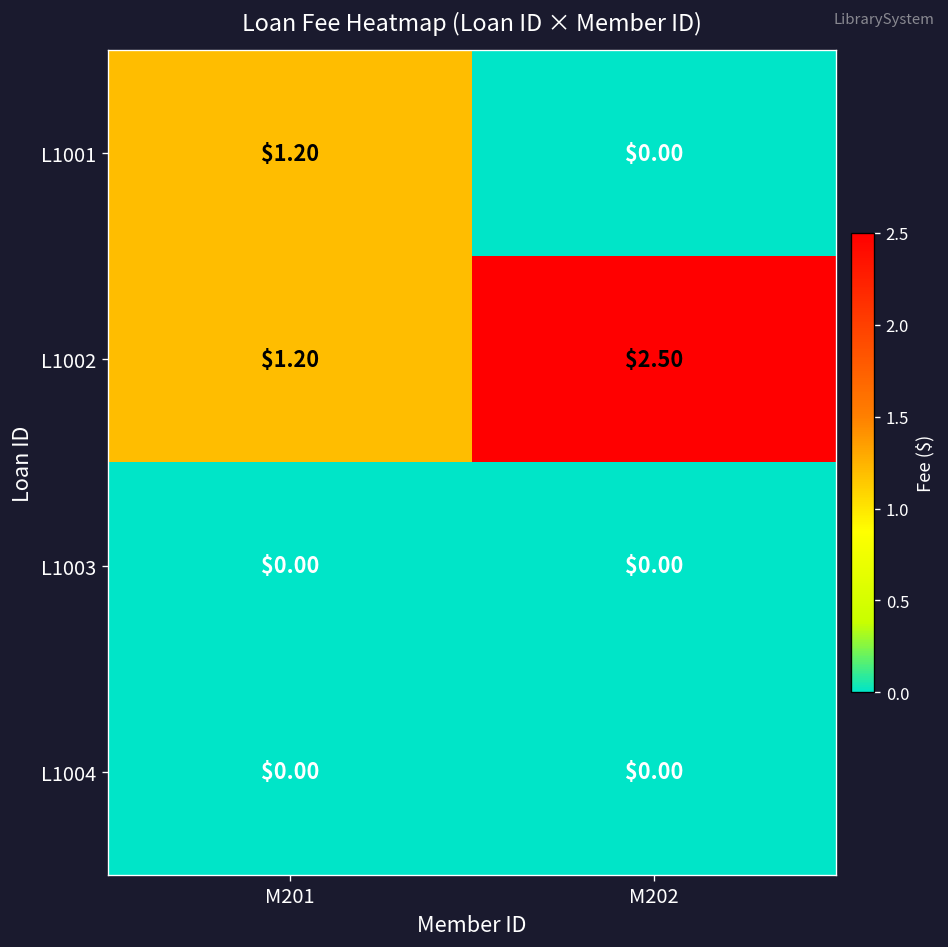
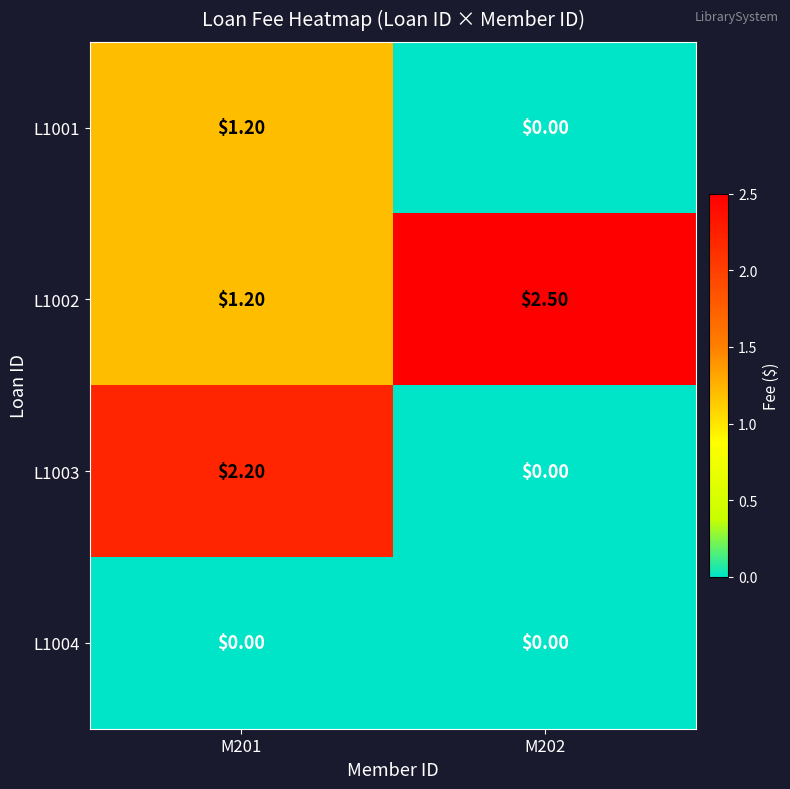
L1003, M201: $0.00 -> $2.20
